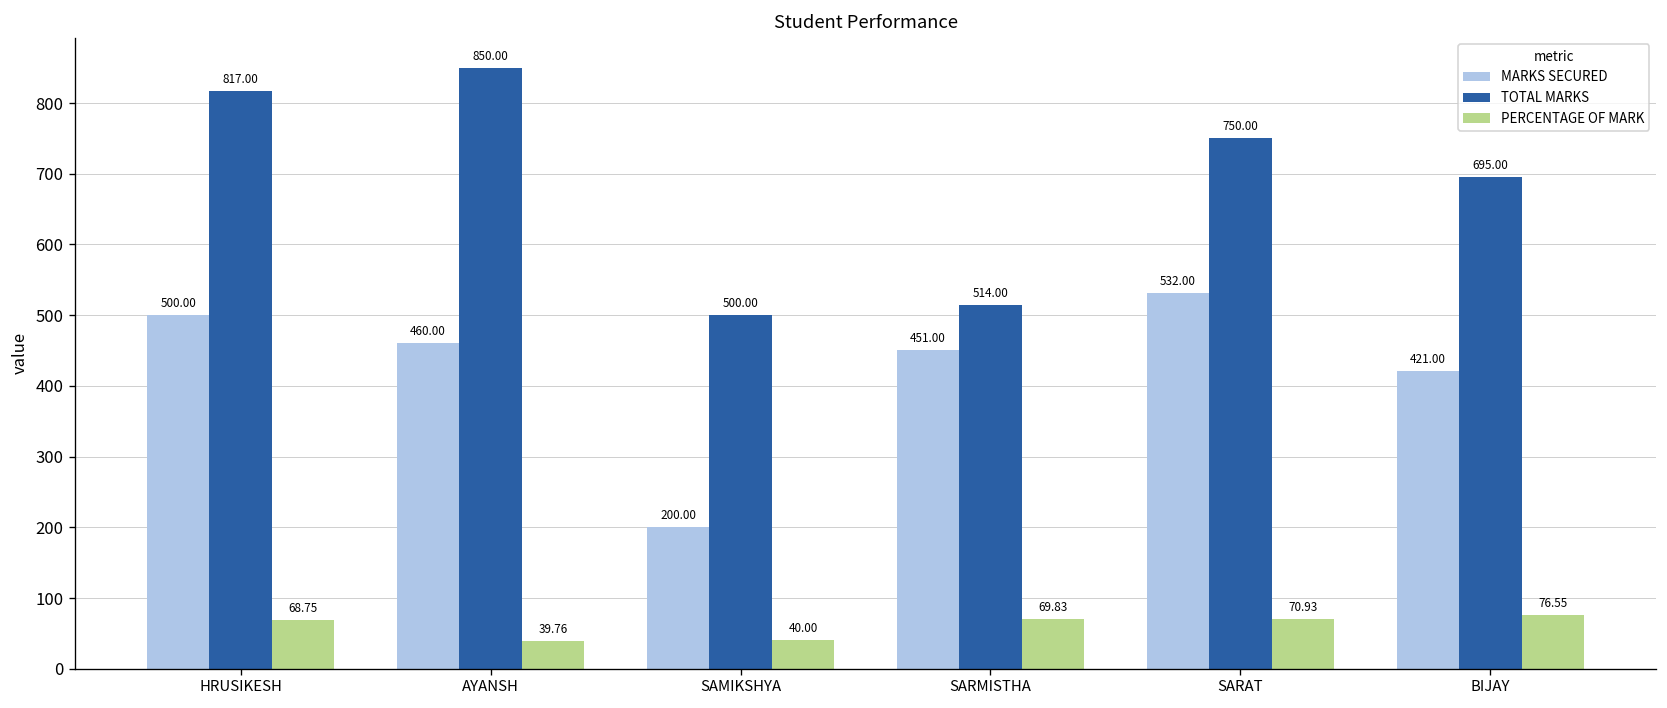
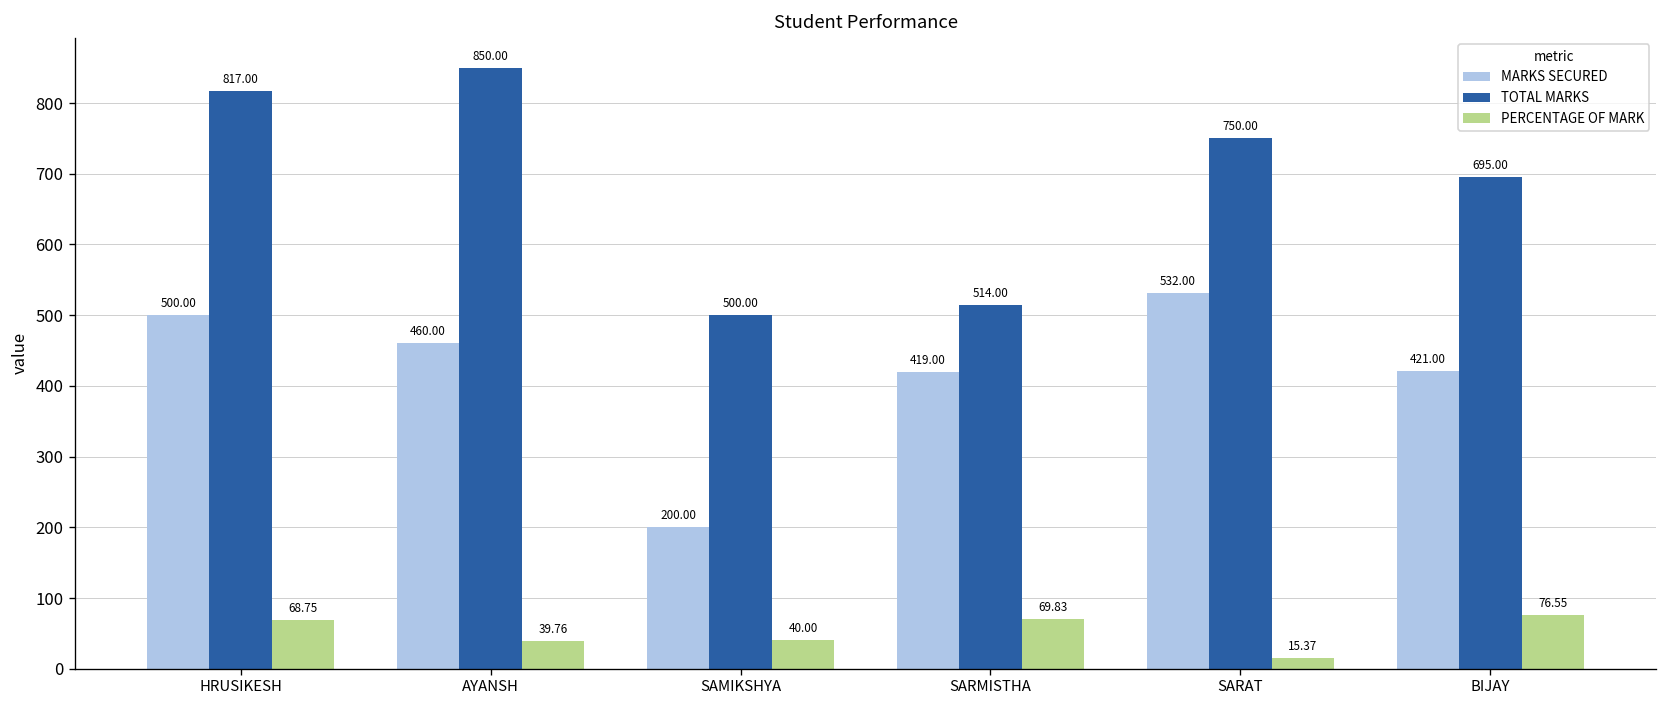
MARKS SECURED, SARMISTHA: 451.00 -> 419.00
PERCENTAGE OF MARK, SARAT: 70.93 -> 15.37
